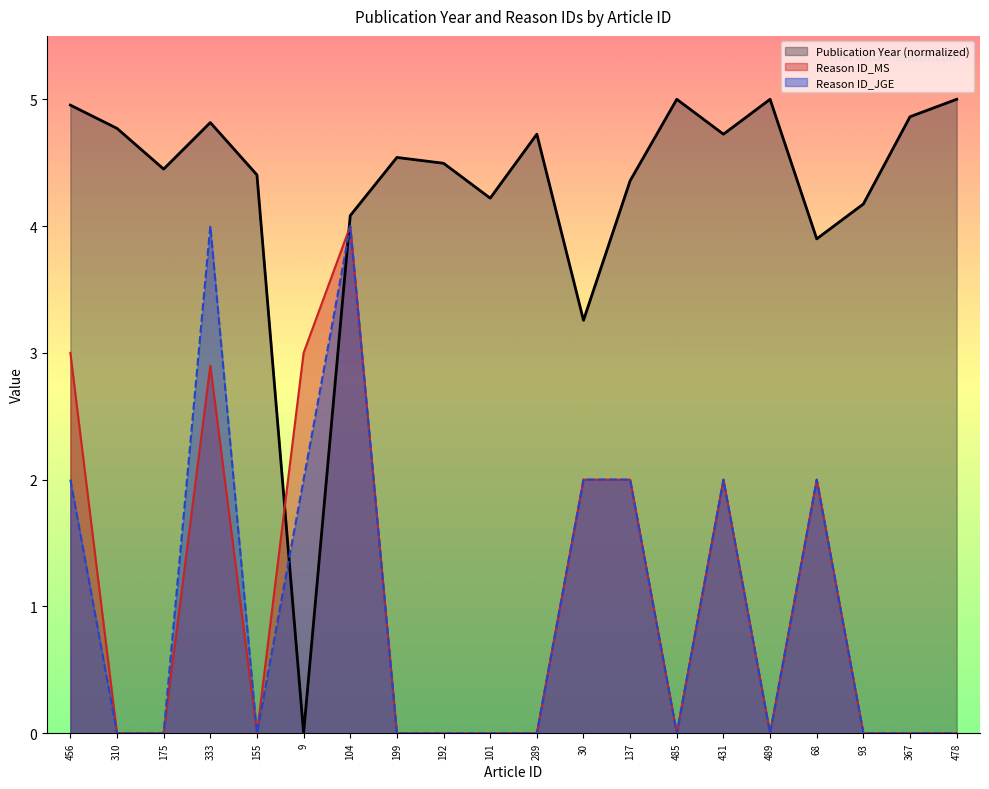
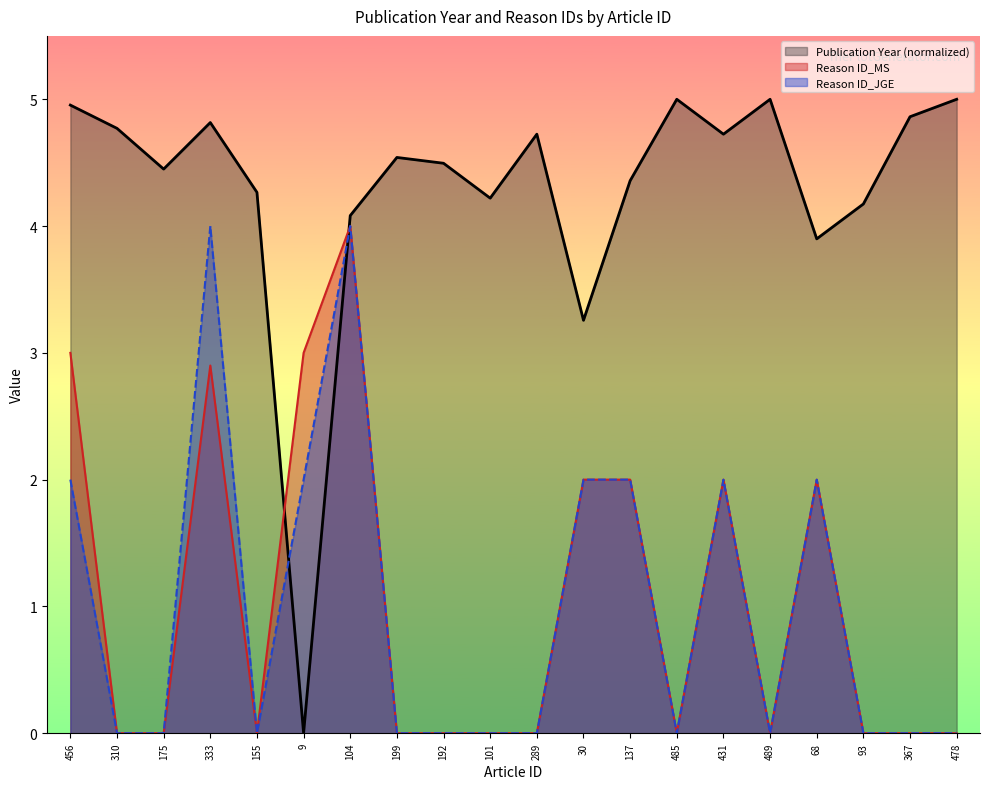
Publication Year (normalized), 155: 4.40 -> 4.27
